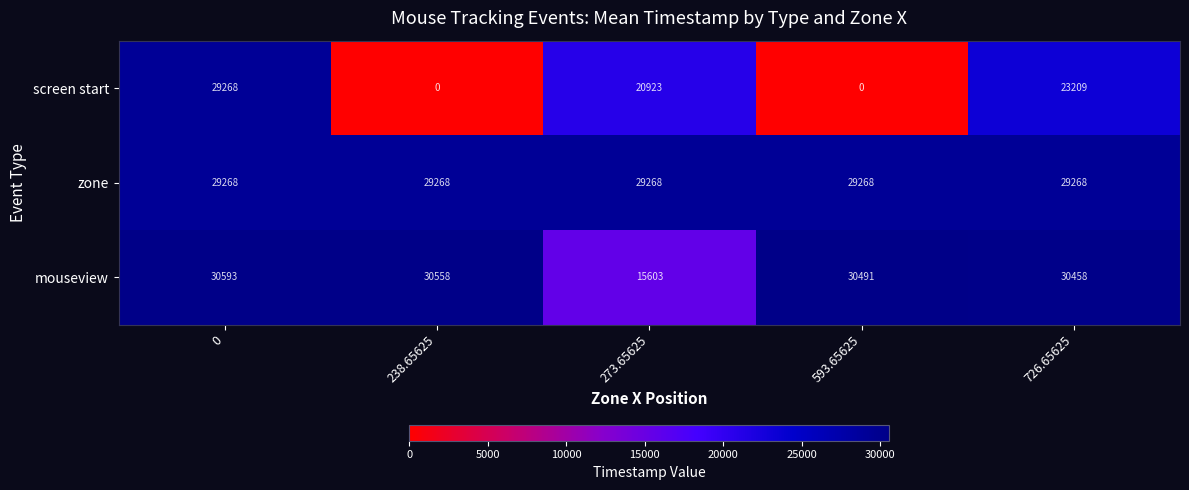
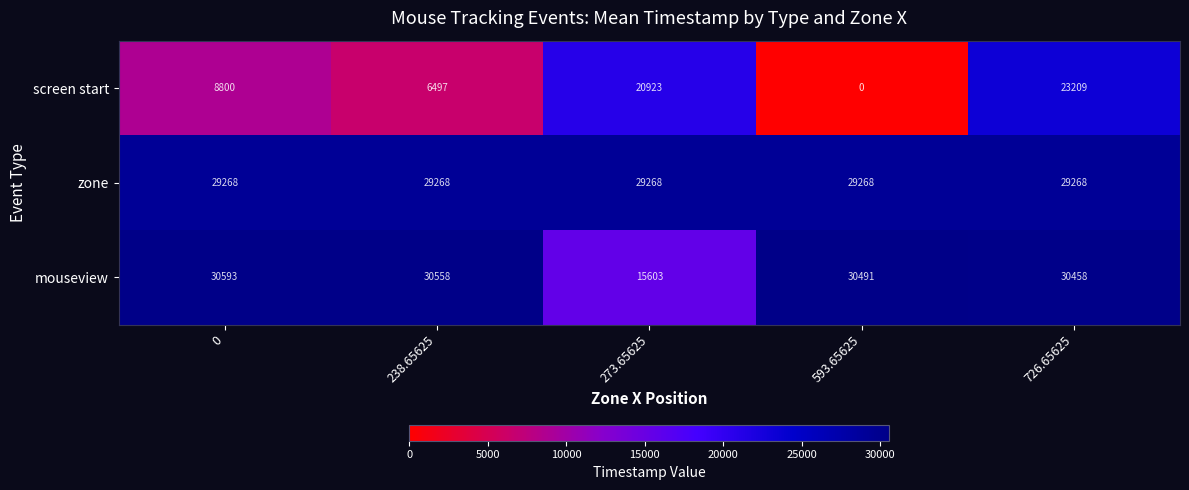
screen start, 0: 29268 -> 8800
screen start, 238.65625: 0 -> 6497
